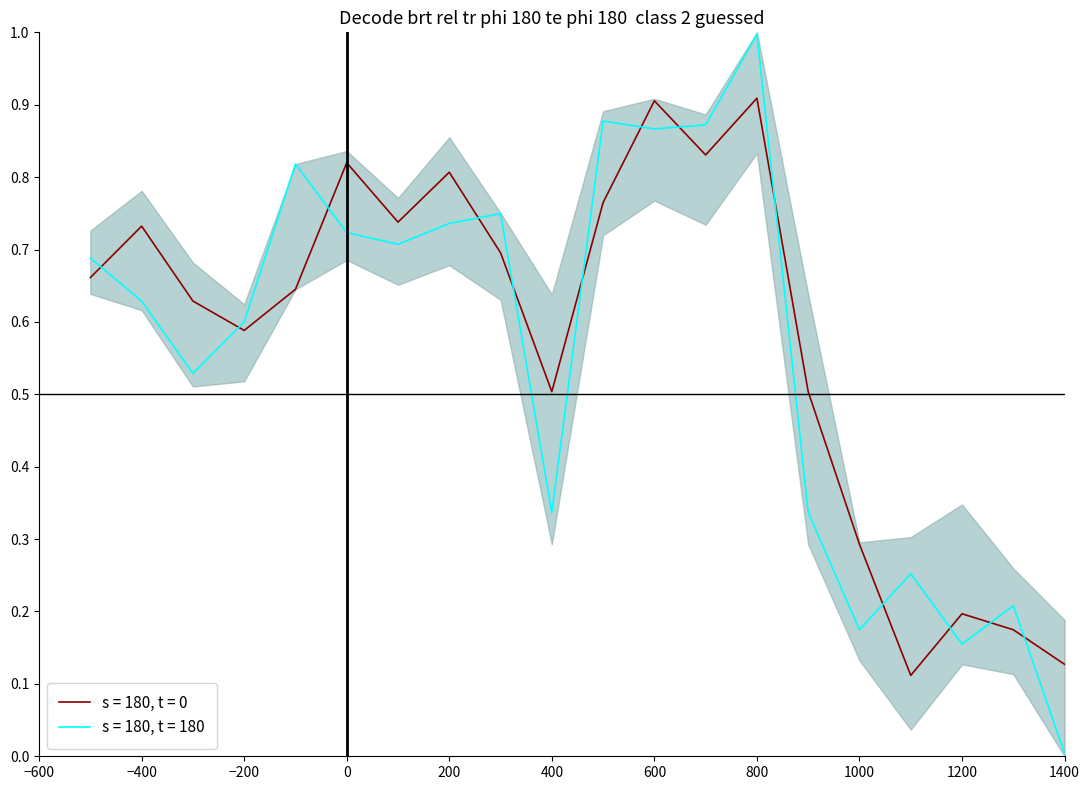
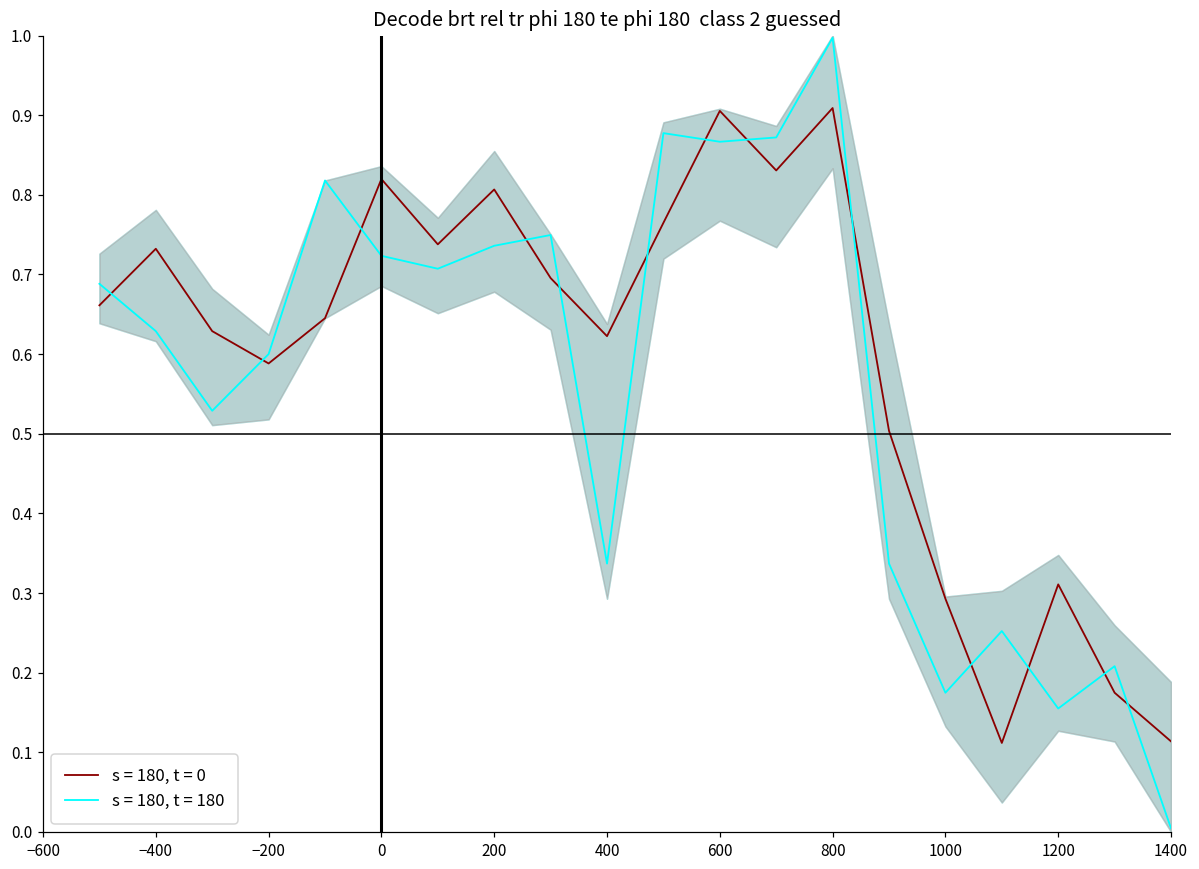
s = 180, t = 0, 400: 0.50 -> 0.62
s = 180, t = 0, 1200: 0.20 -> 0.31
s = 180, t = 0, 1400: 0.13 -> 0.11
